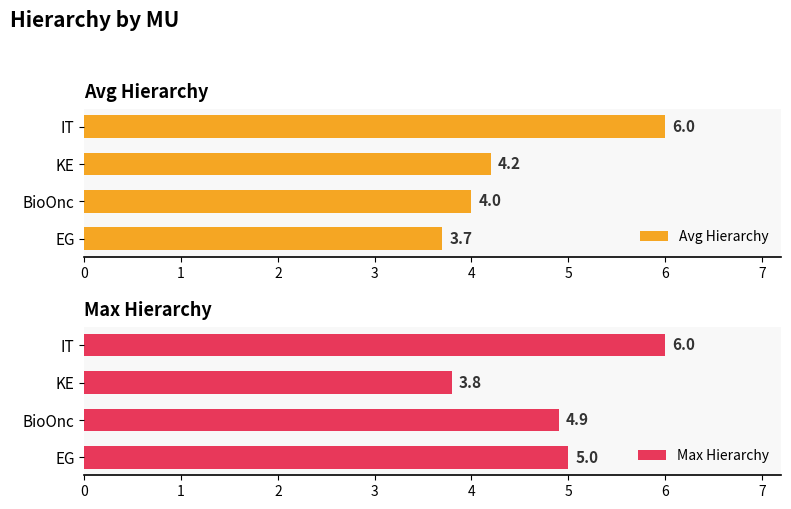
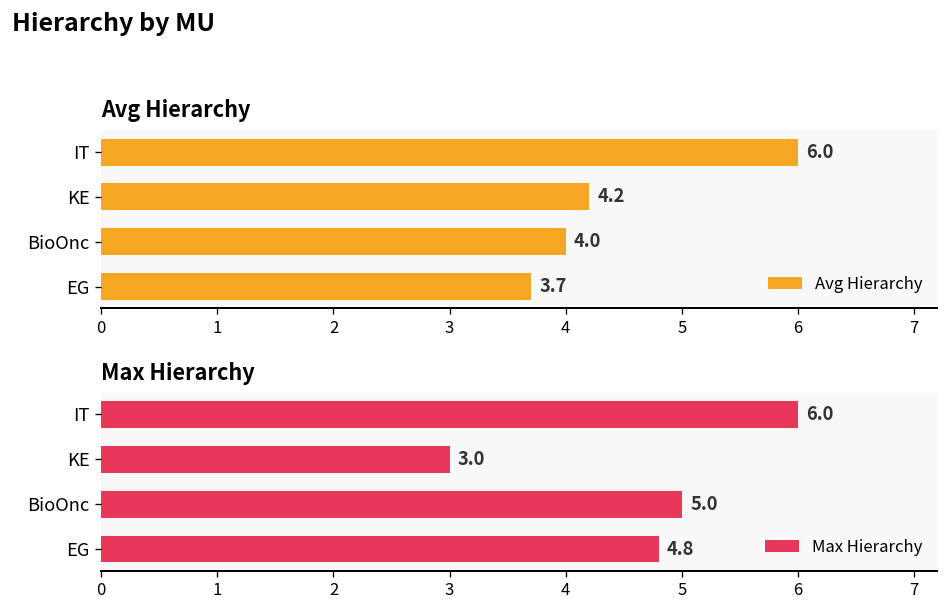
Max Hierarchy, KE: 3.8 -> 3.0
Max Hierarchy, BioOnc: 4.9 -> 5.0
Max Hierarchy, EG: 5.0 -> 4.8
